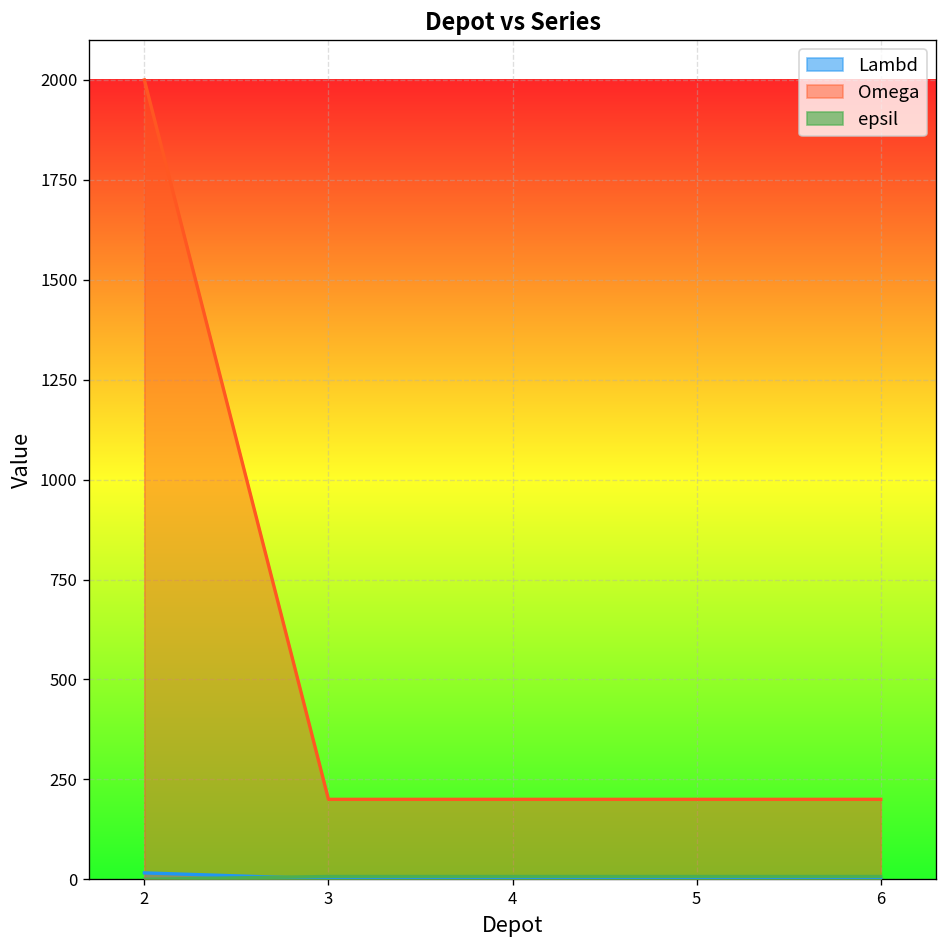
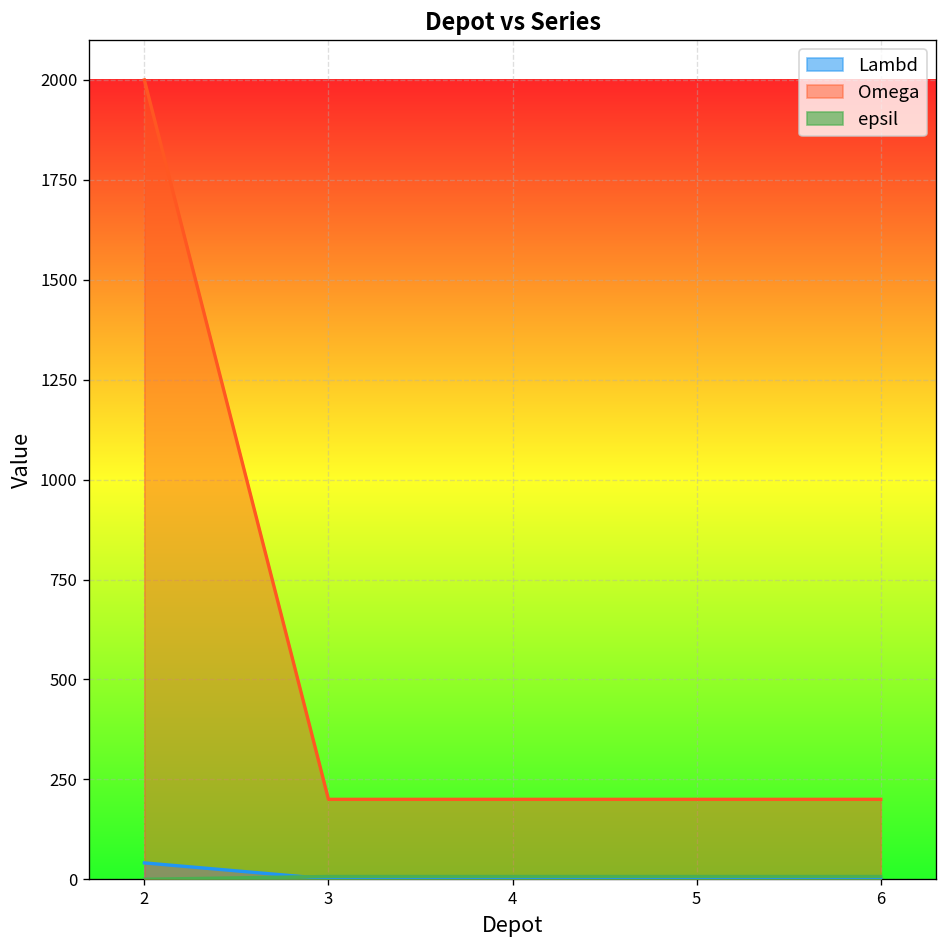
Lambd, 2: 20 -> 40
